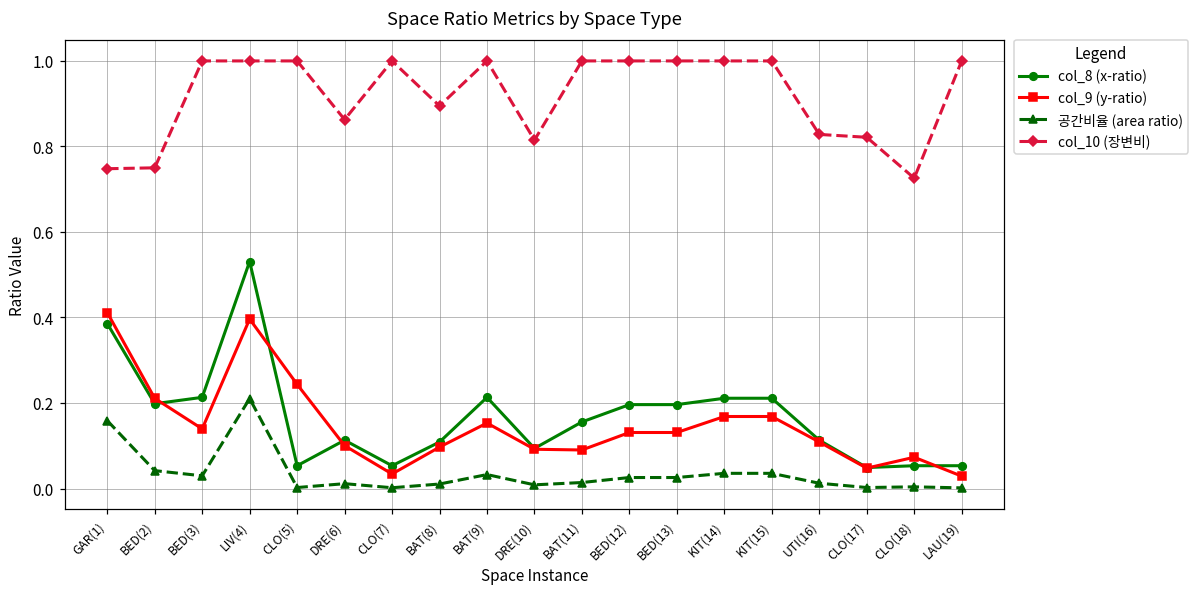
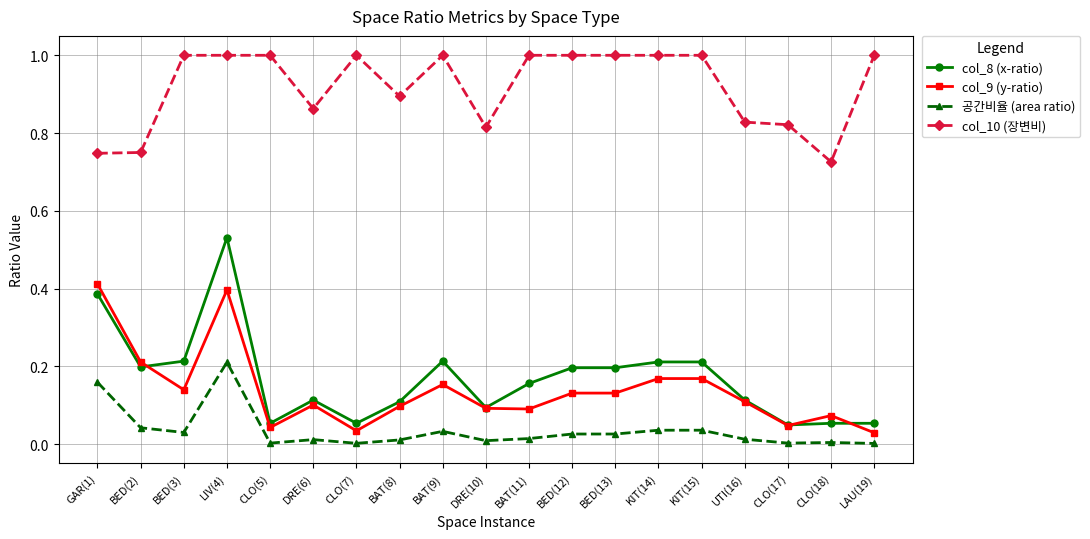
col_9 (y-ratio), CLO(5): 0.24 -> 0.04
